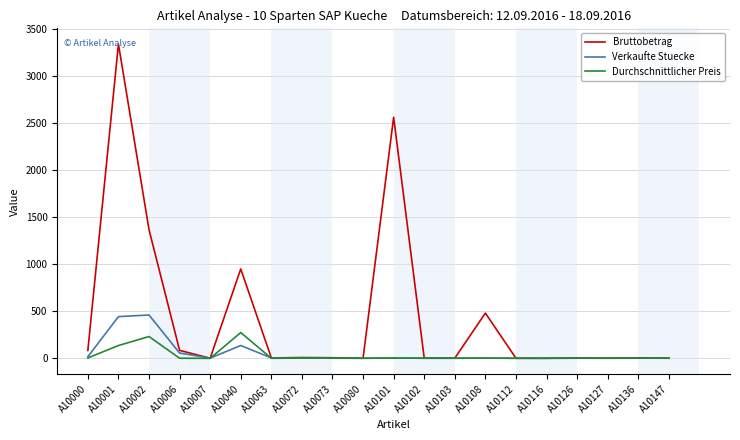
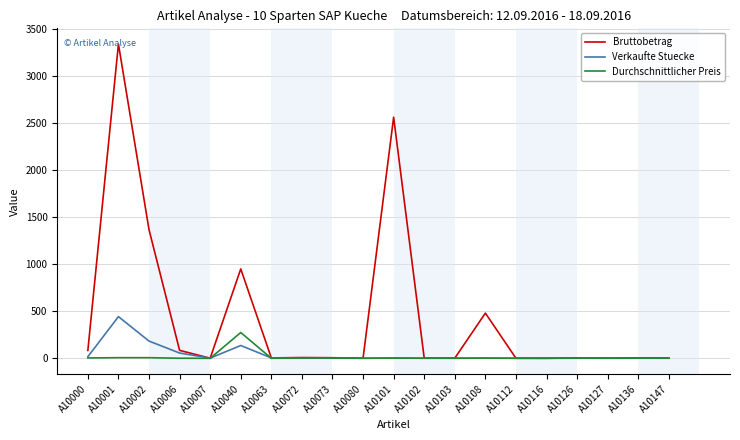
Durchschnittlicher Preis, A10001: 100 -> 0
Verkaufte Stuecke, A10002: 500 -> 200
Durchschnittlicher Preis, A10002: 200 -> 0
